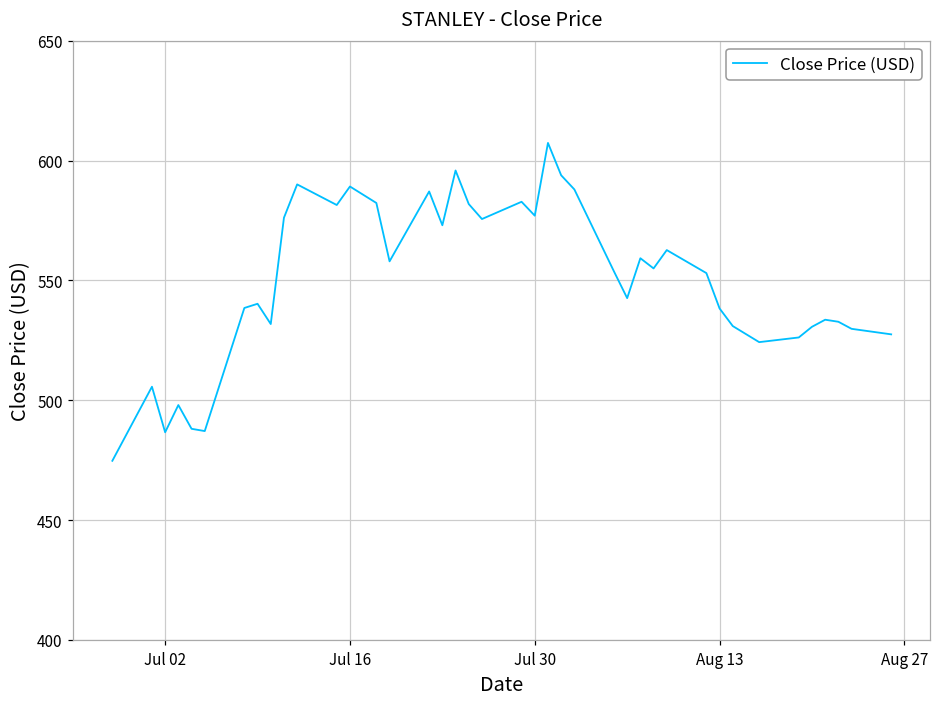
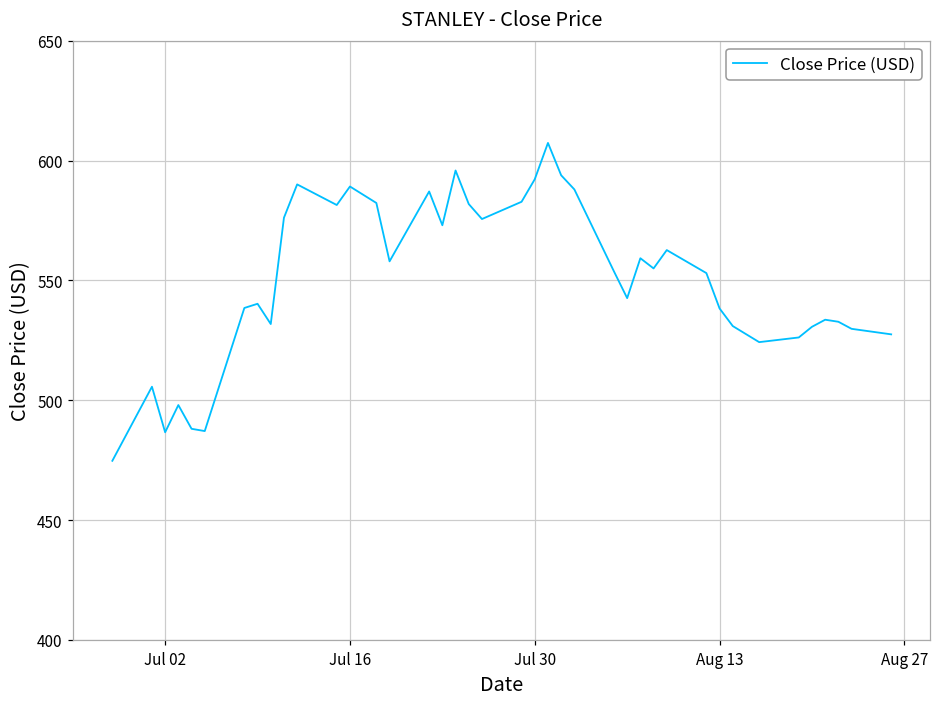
Jul 30: 577 -> 592
